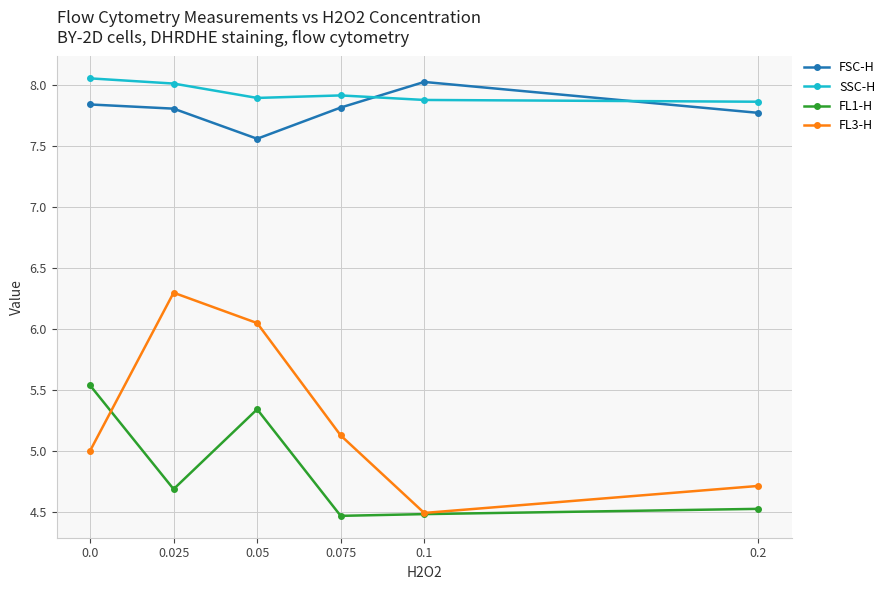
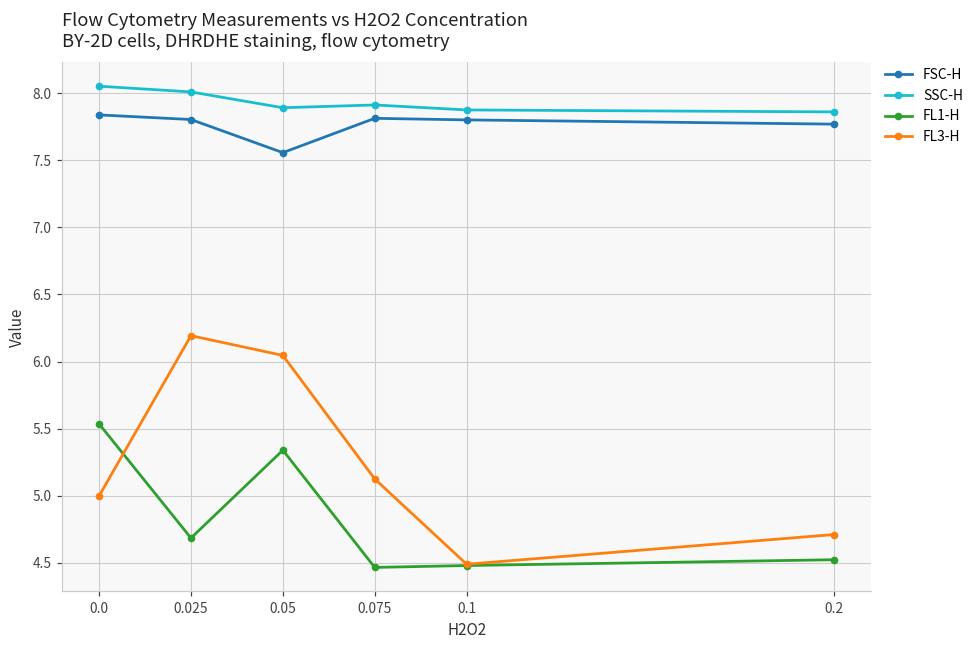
FL3-H, 0.025: 6.29 -> 6.19
FSC-H, 0.1: 8.02 -> 7.80
